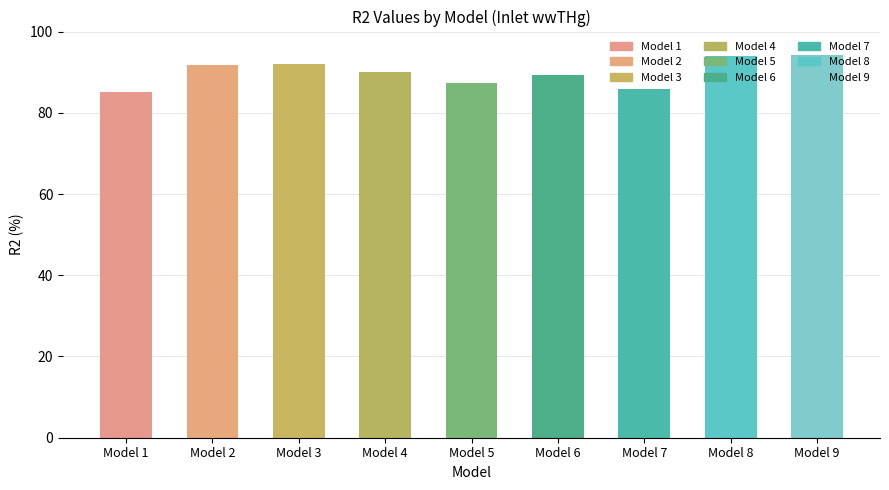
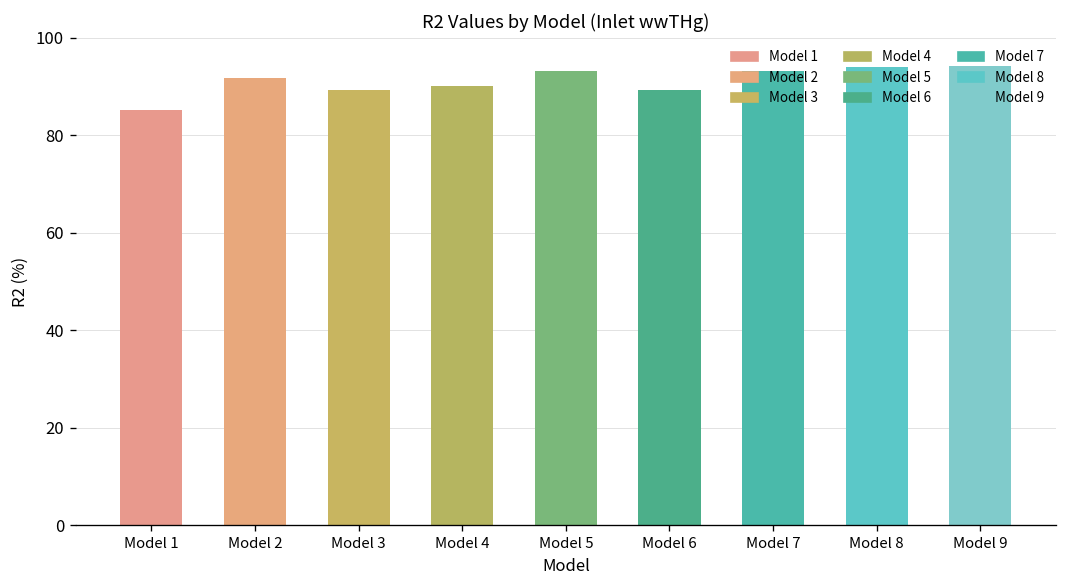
Model 3: 92 -> 89
Model 5: 87 -> 93
Model 7: 86 -> 93
